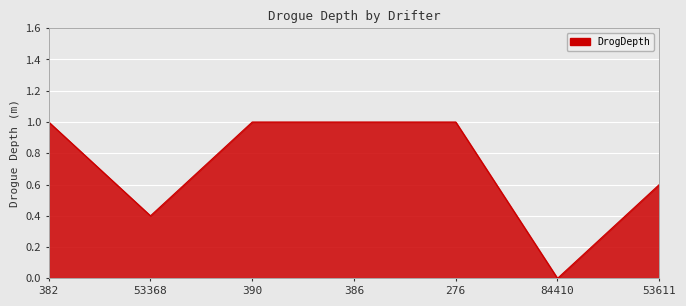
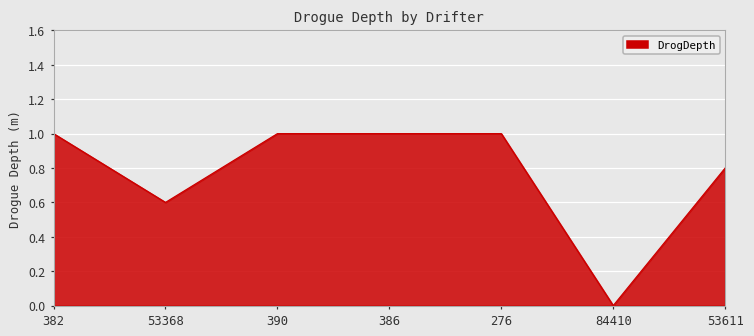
53368: 0.4 -> 0.6
53611: 0.6 -> 0.8
